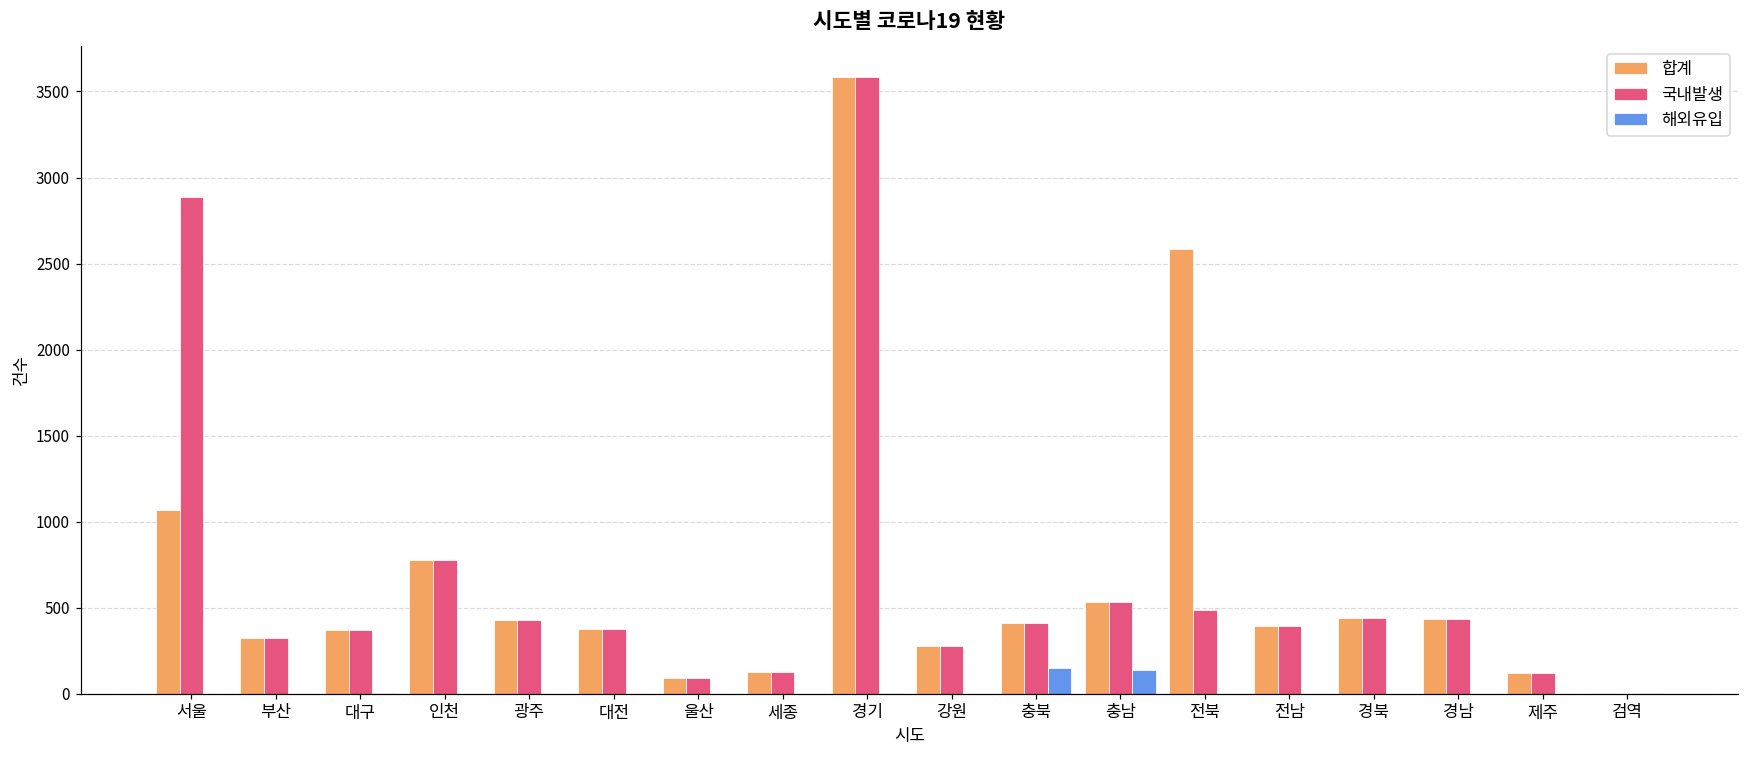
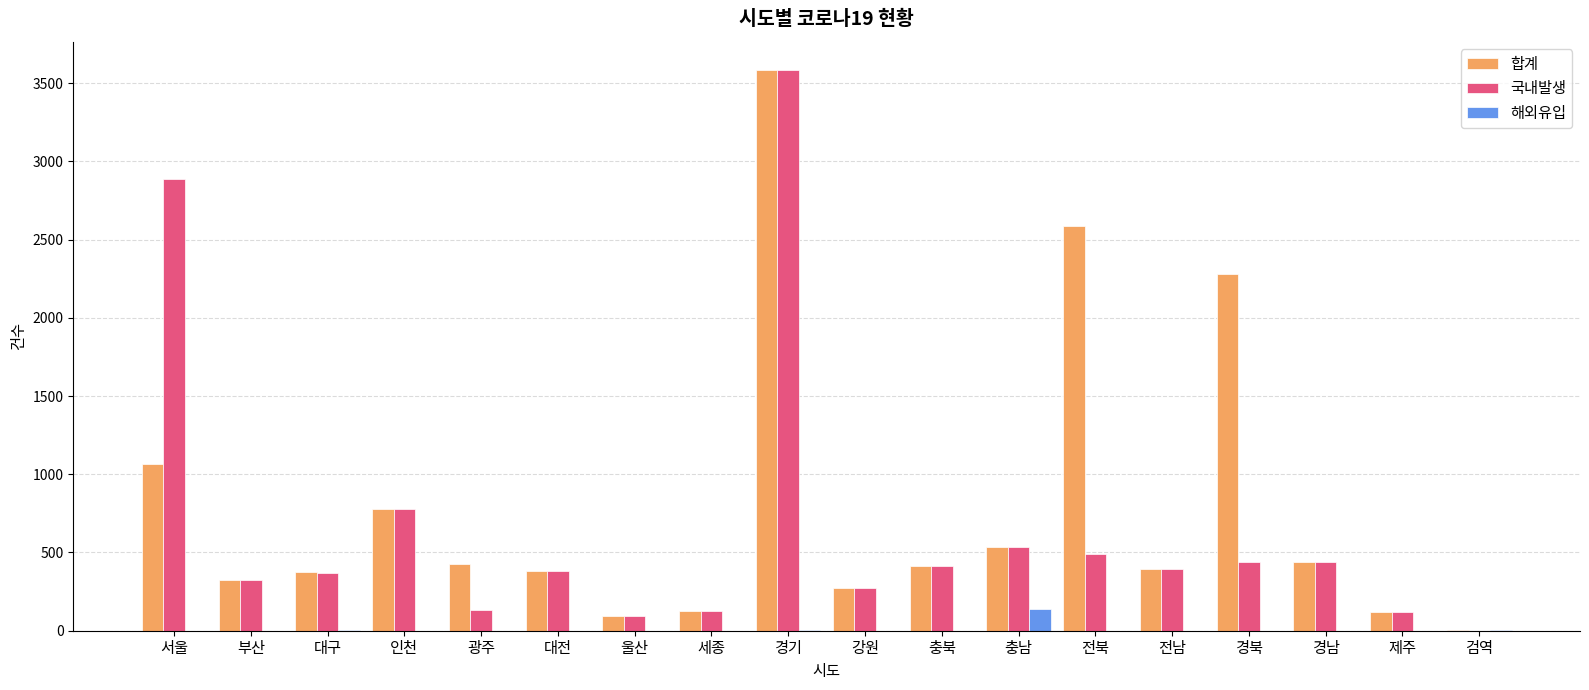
국내발생, 광주: 430 -> 130
해외유입, 충북: 150 -> 0
합계, 경북: 440 -> 2280
